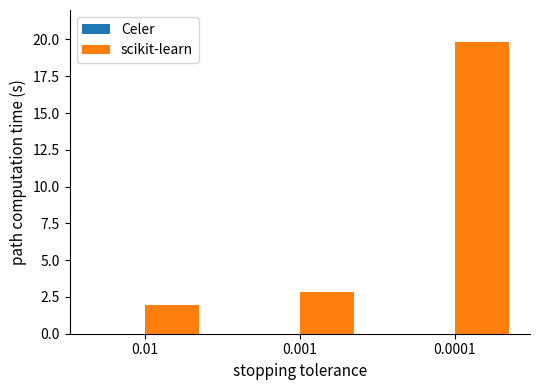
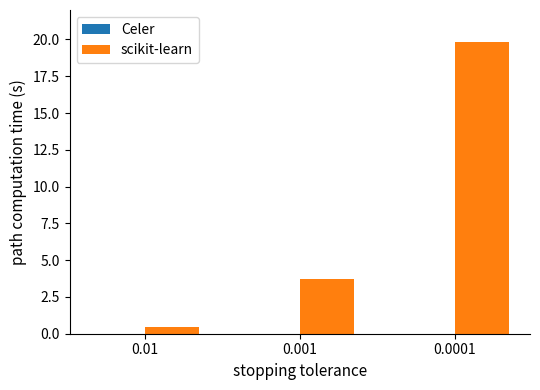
scikit-learn, 0.01: 2.0 -> 0.5
scikit-learn, 0.001: 2.8 -> 3.7
